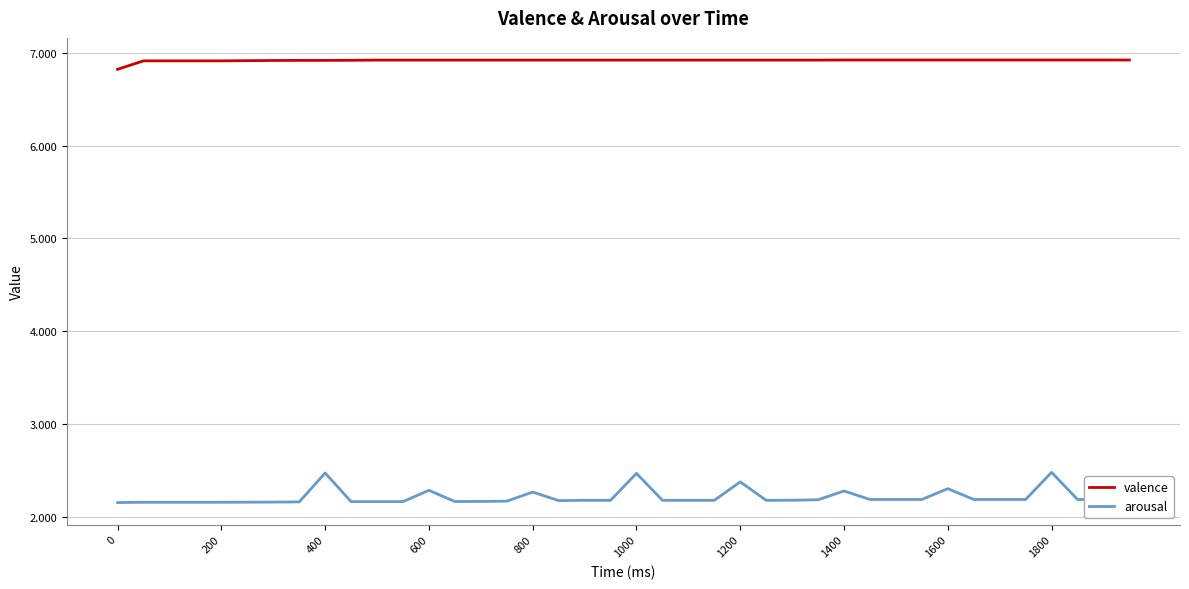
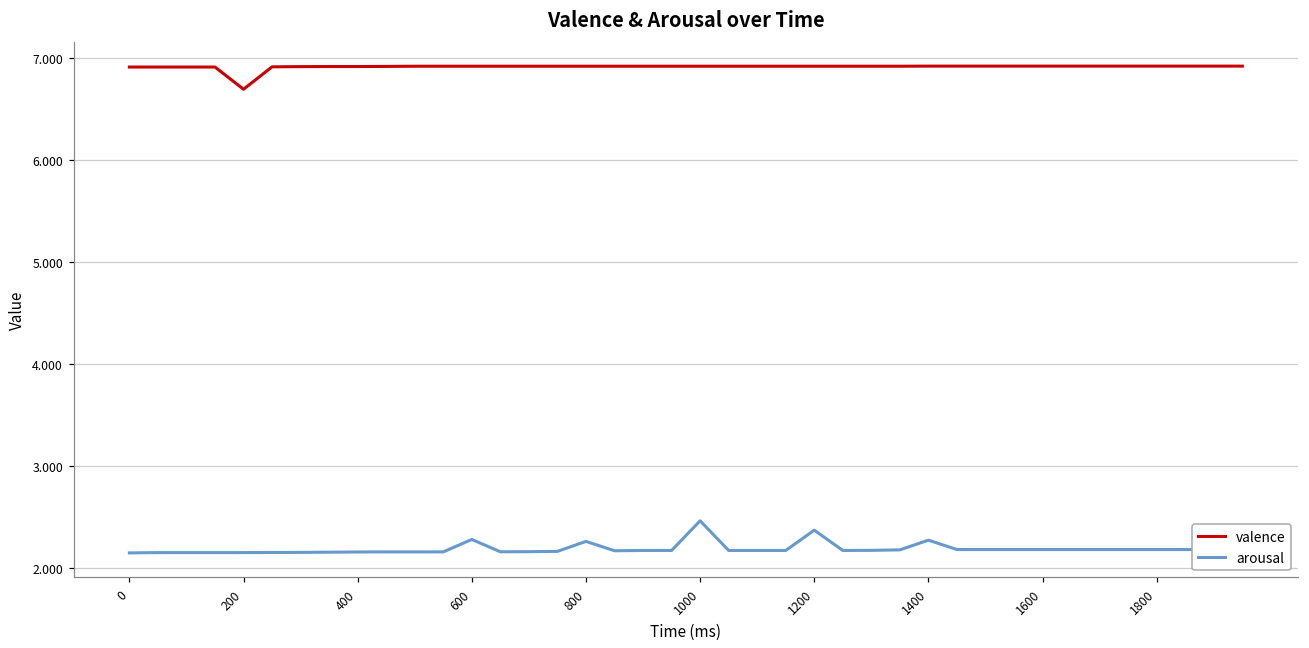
valence, 0: 6.8 -> 6.9
valence, 200: 6.9 -> 6.7
arousal, 400: 2.5 -> 2.2
arousal, 1600: 2.3 -> 2.2
arousal, 1800: 2.5 -> 2.2
